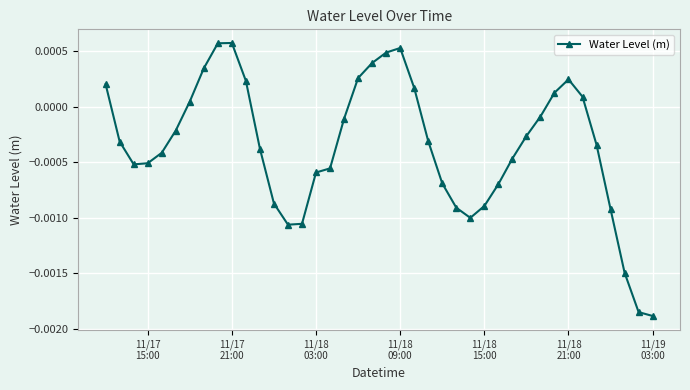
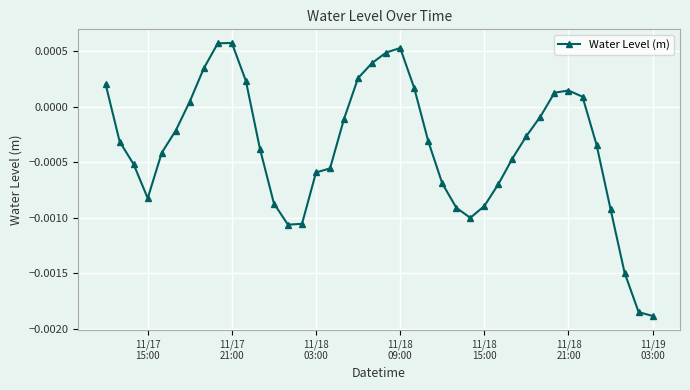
11/17 15:00: -0.00051 -> -0.00082
11/18 21:00: 0.00025 -> 0.00015
